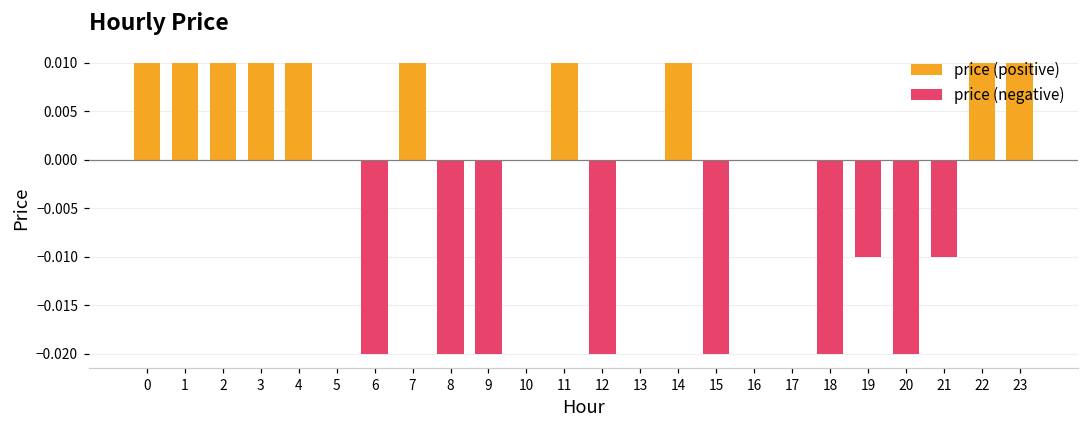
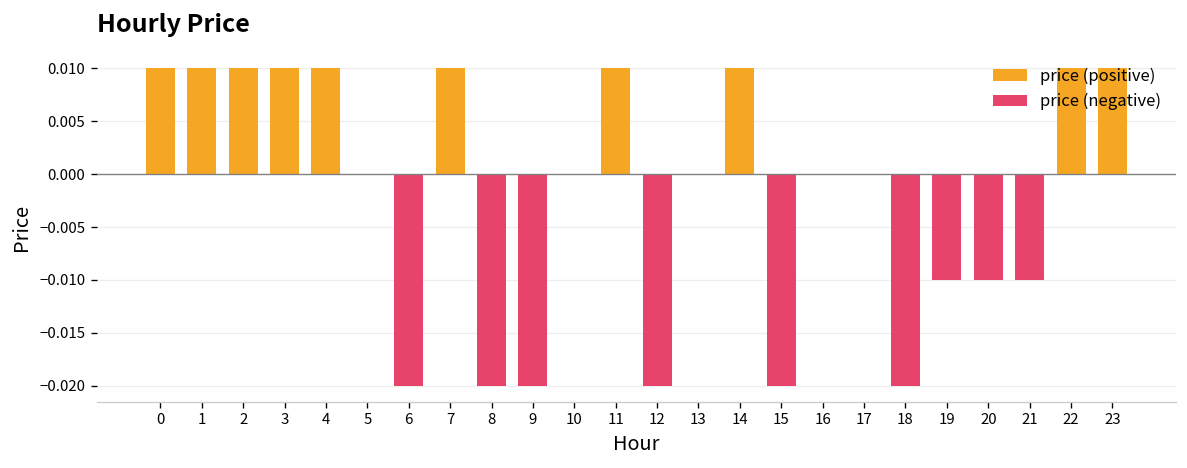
price (negative), 20: -0.02 -> -0.01
